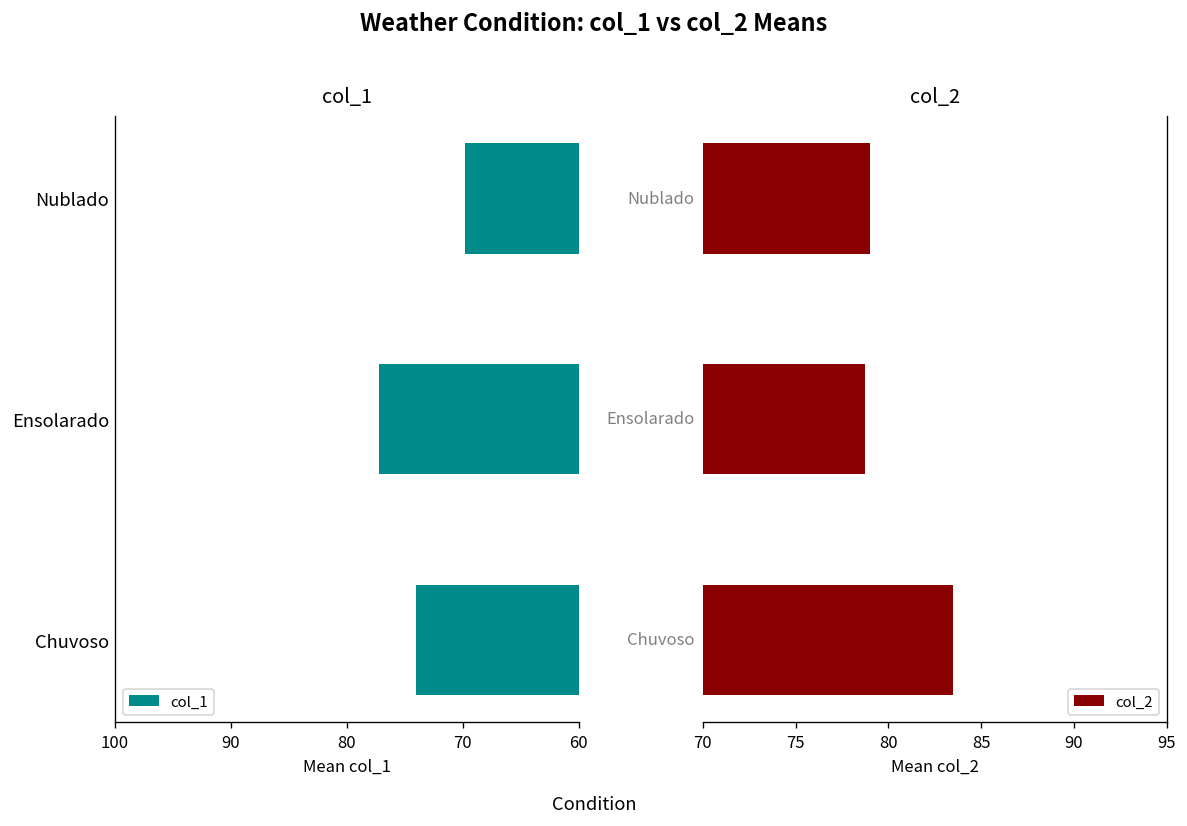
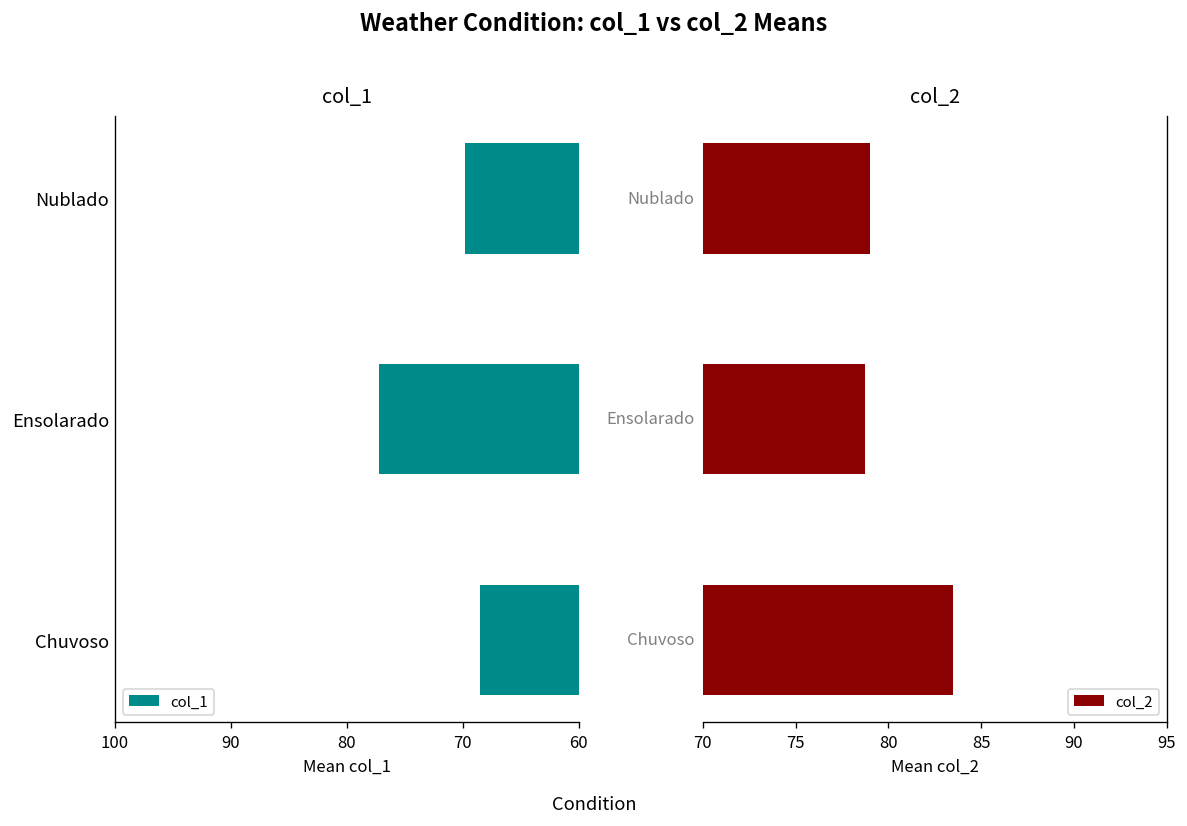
col_1, Chuvoso: 74 -> 69
